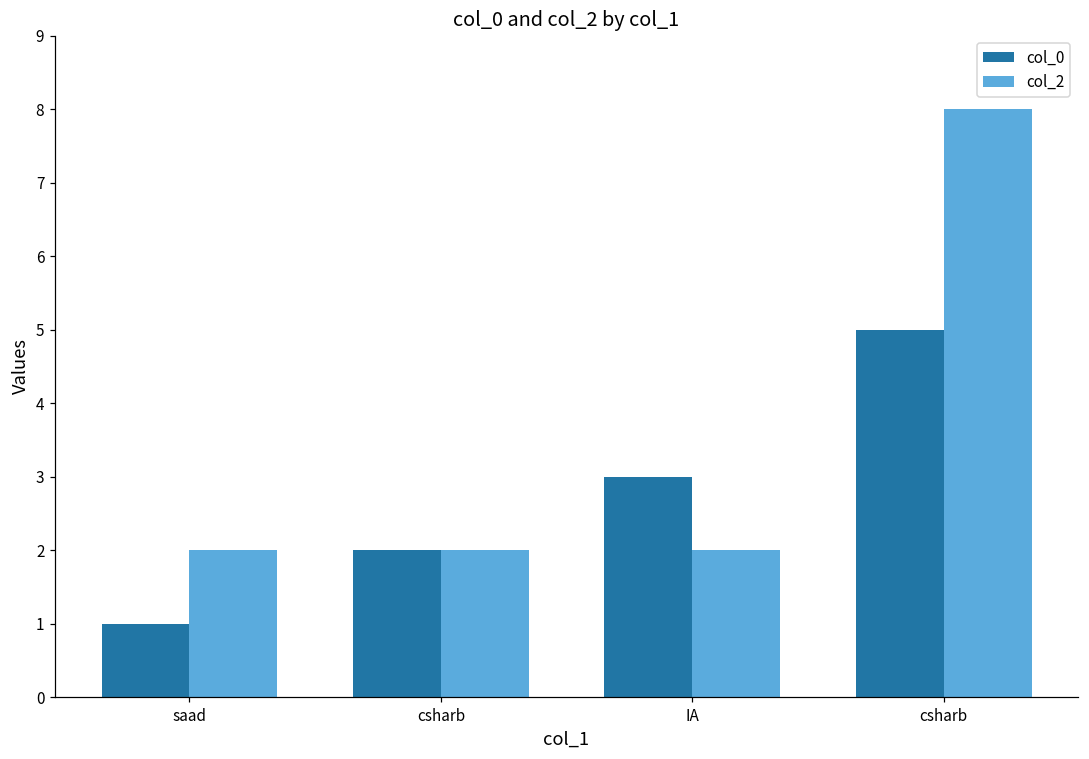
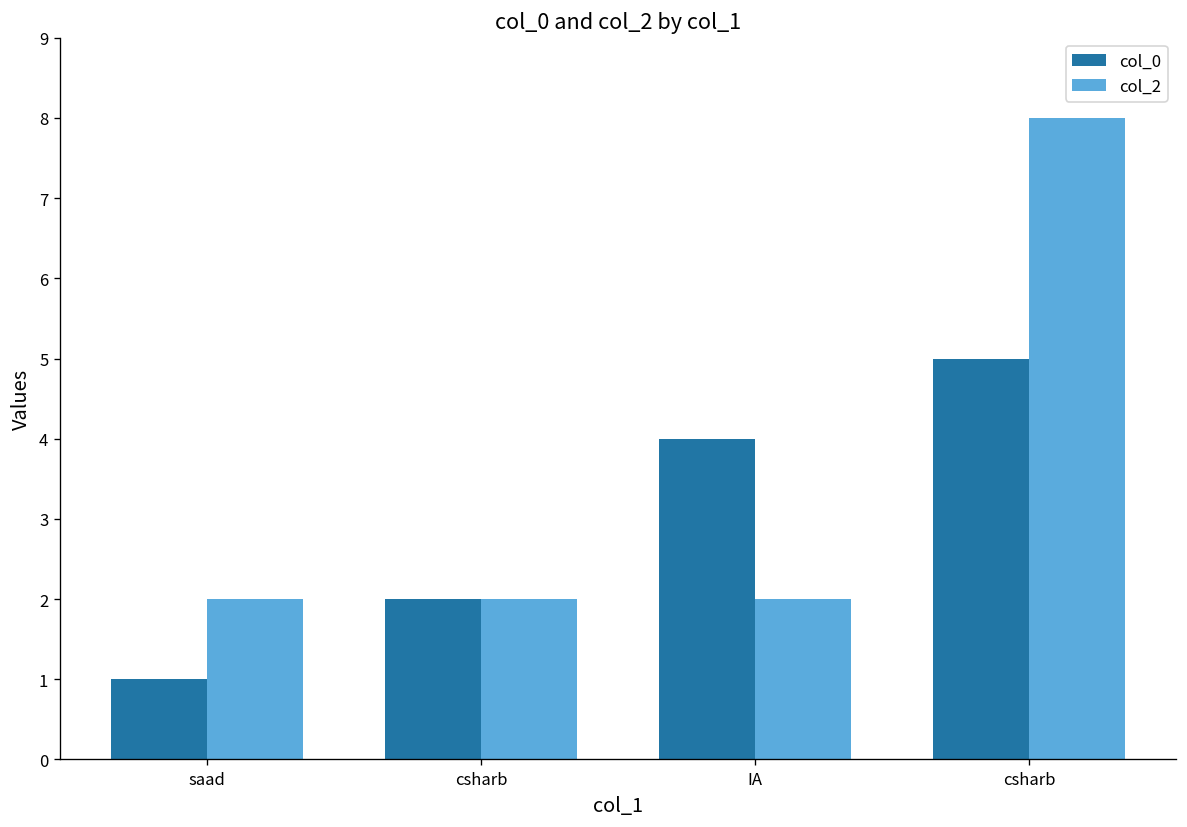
col_0, IA: 3 -> 4
